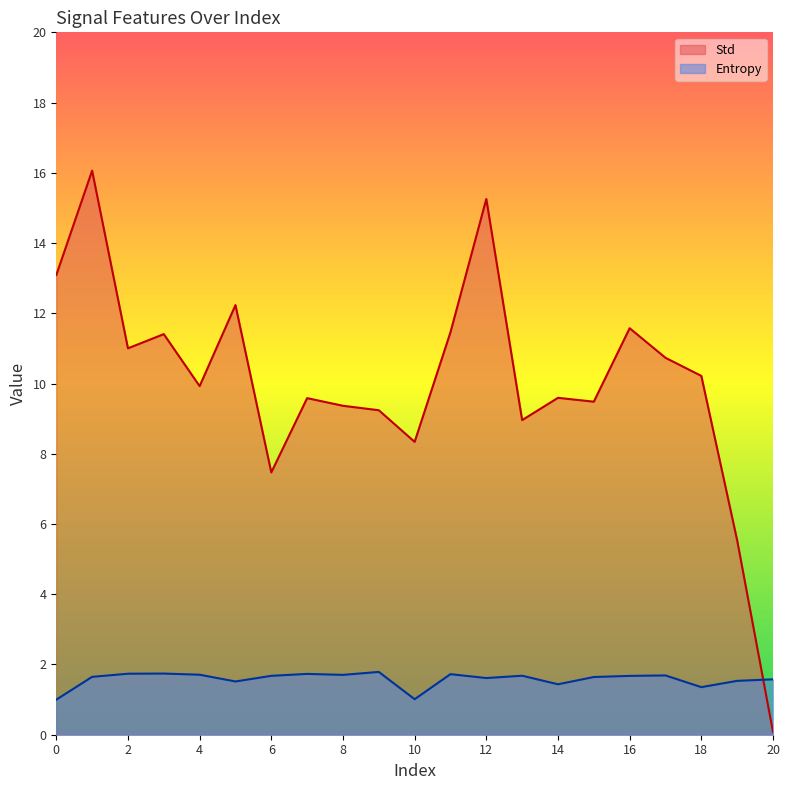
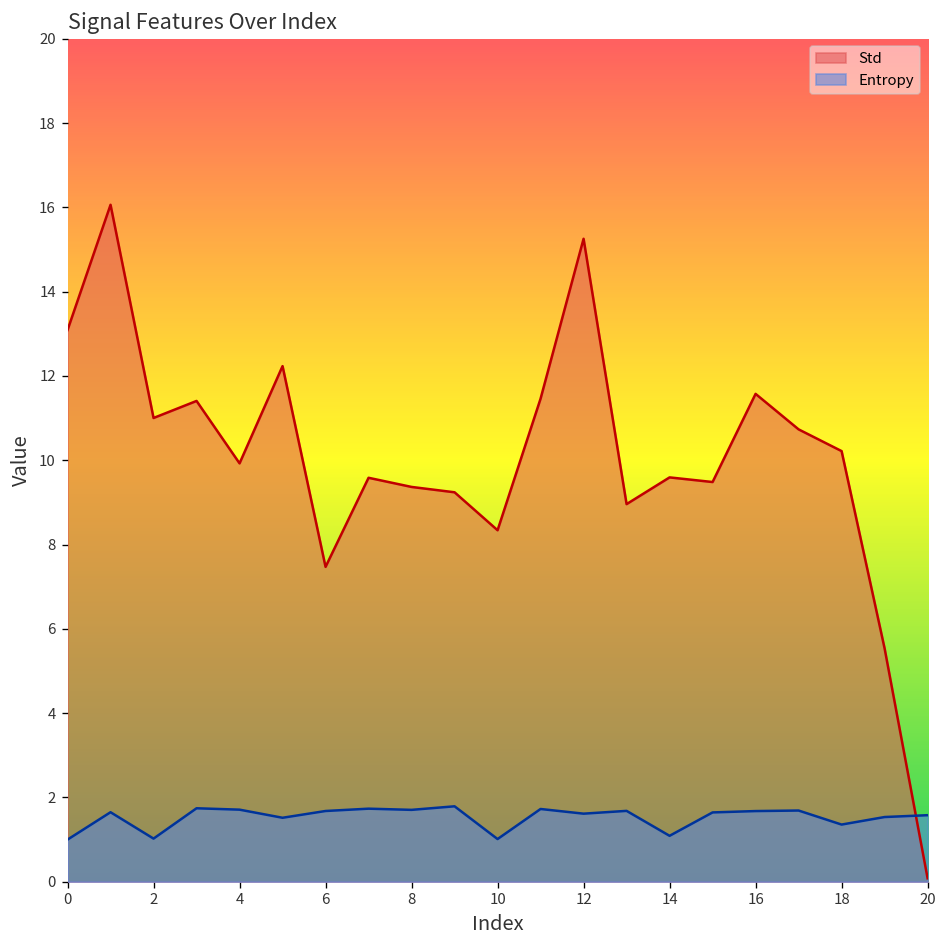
Entropy, 2: 1.7 -> 1.0
Entropy, 14: 1.4 -> 1.1
